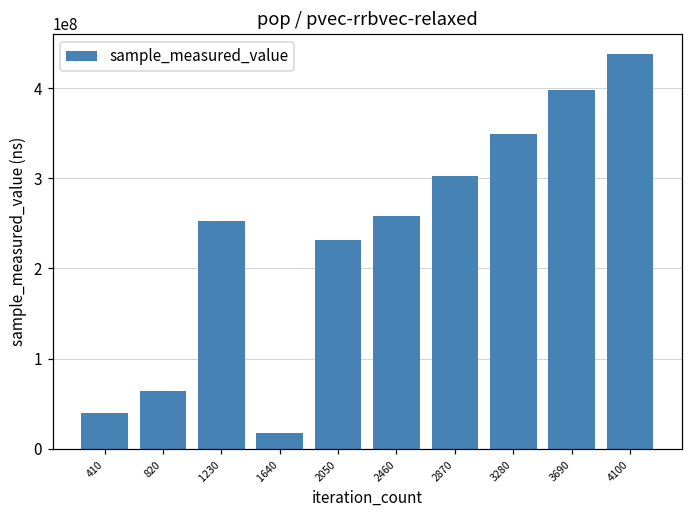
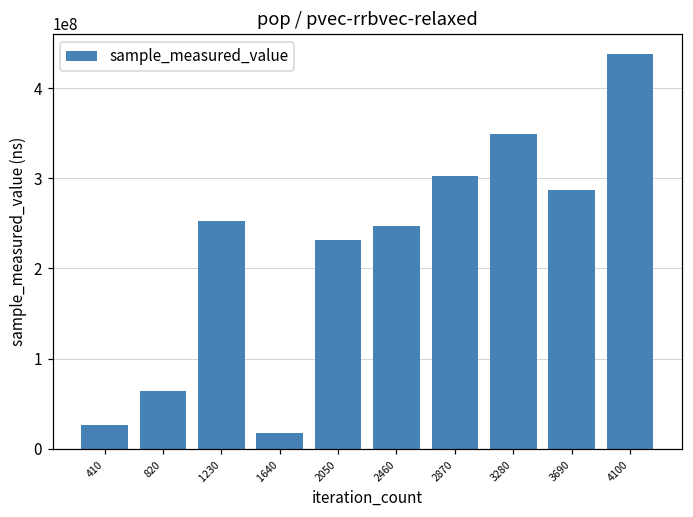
410: 40000000 -> 30000000
2460: 260000000 -> 250000000
3690: 400000000 -> 290000000
